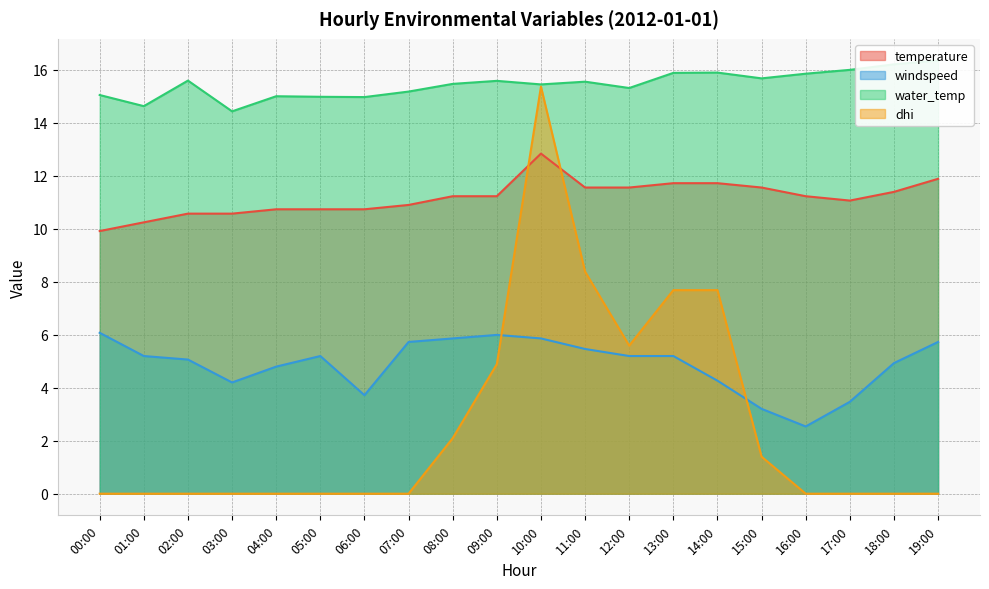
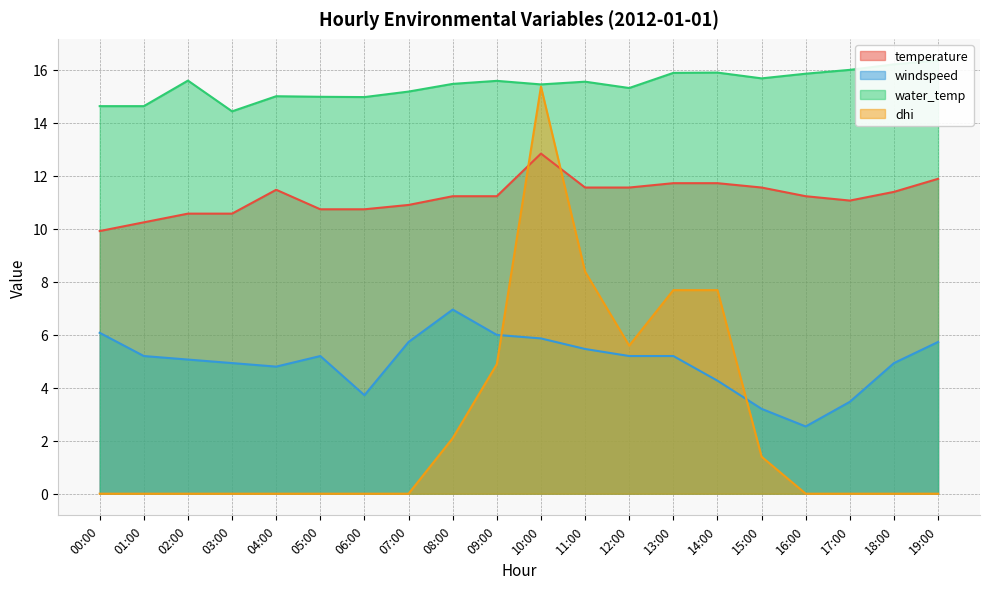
water_temp, 00:00: 15.0 -> 14.6
windspeed, 03:00: 4.2 -> 4.9
temperature, 04:00: 10.7 -> 11.5
windspeed, 08:00: 5.9 -> 6.9
